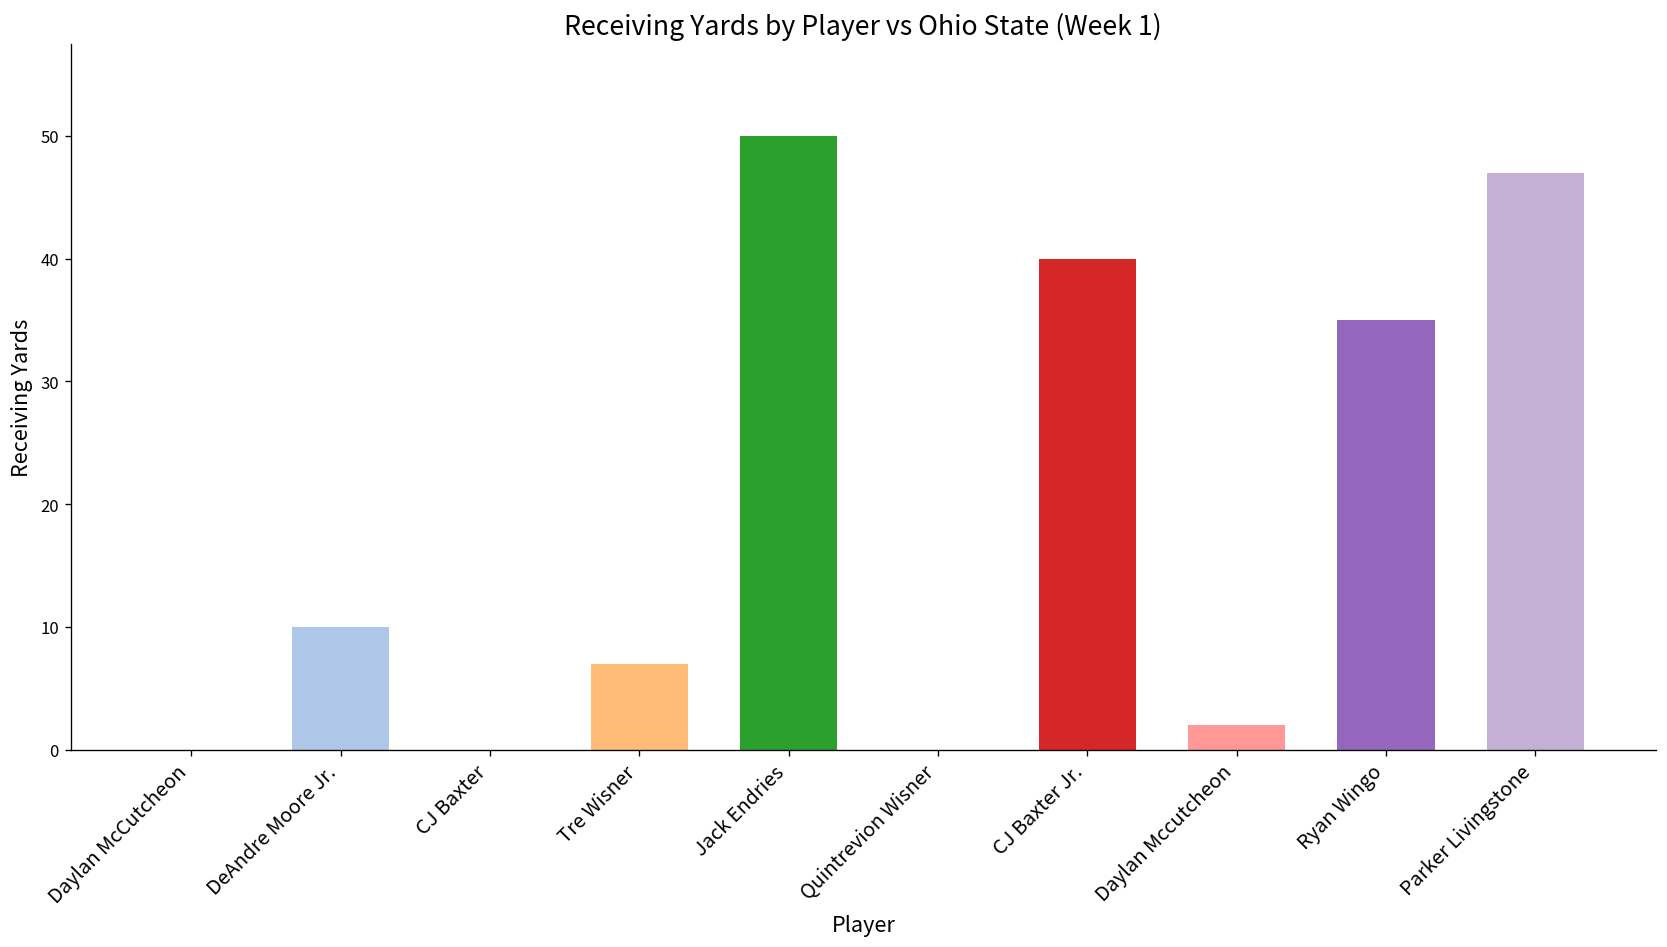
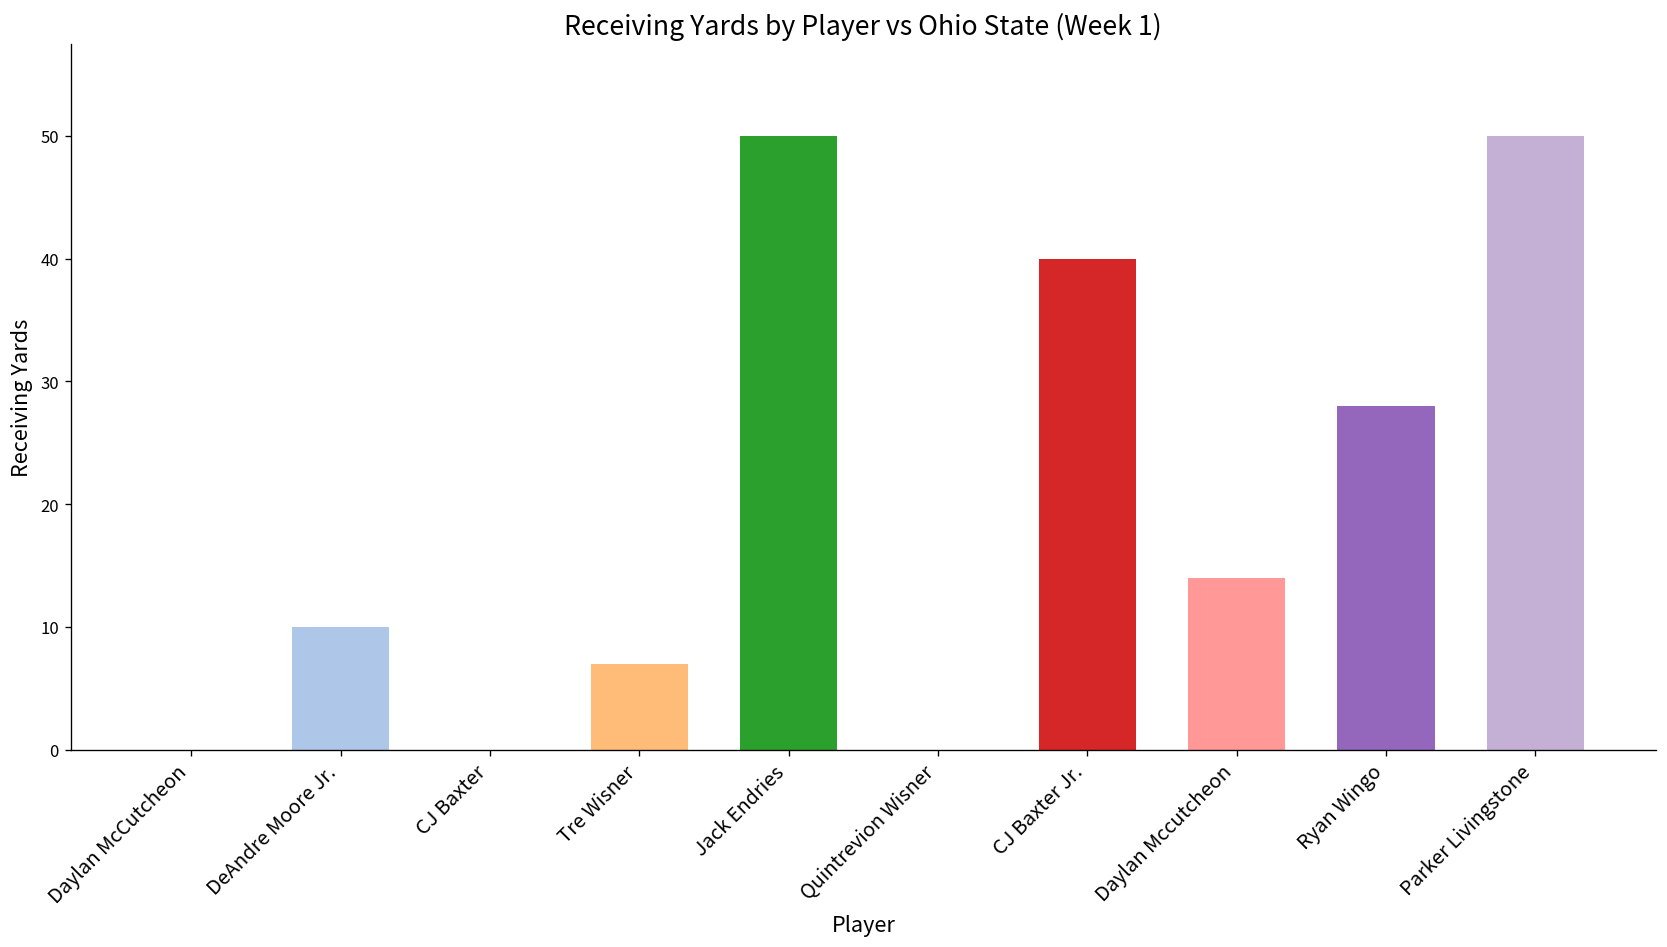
Daylan Mccutcheon: 2 -> 14
Ryan Wingo: 35 -> 28
Parker Livingstone: 47 -> 50
